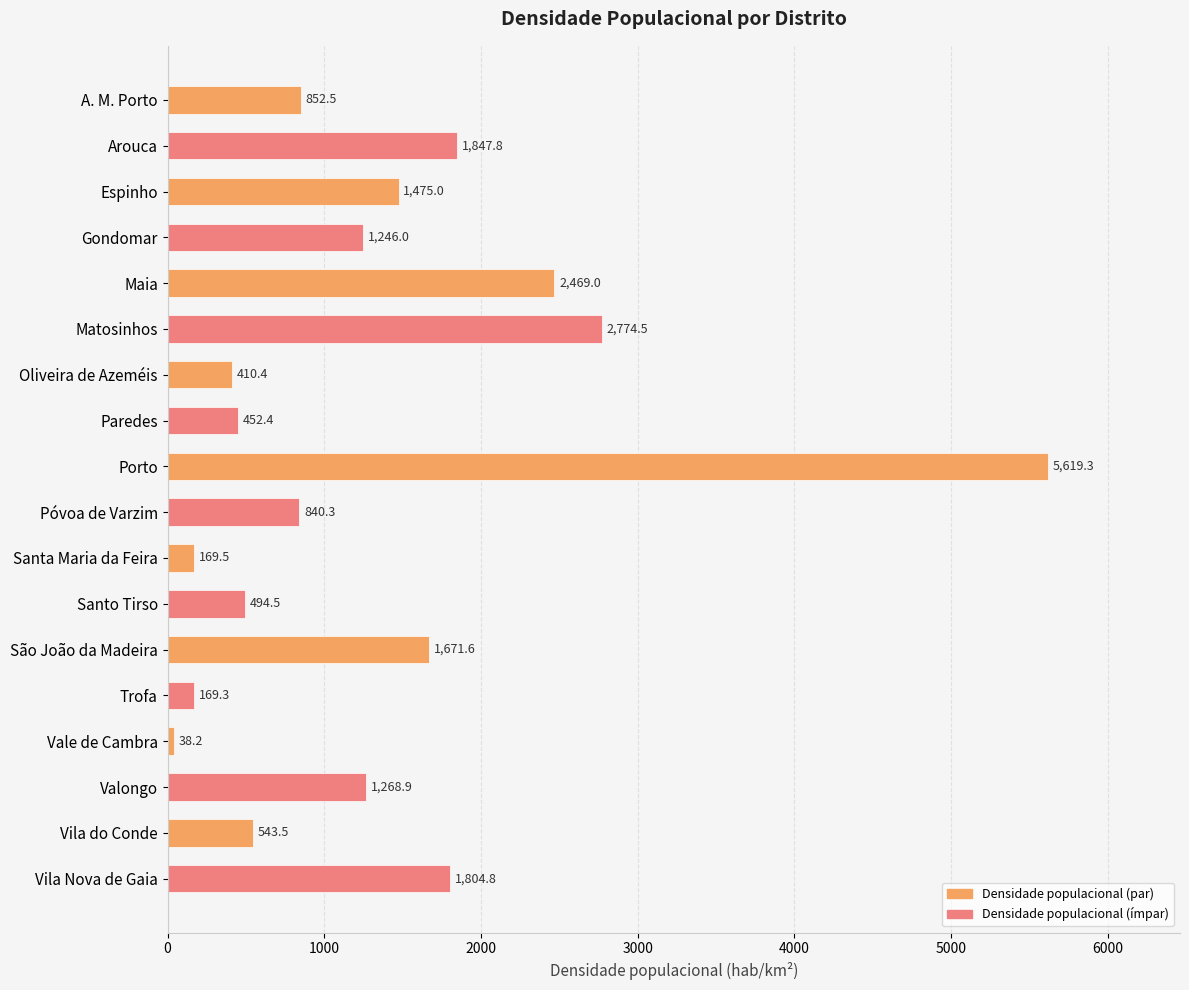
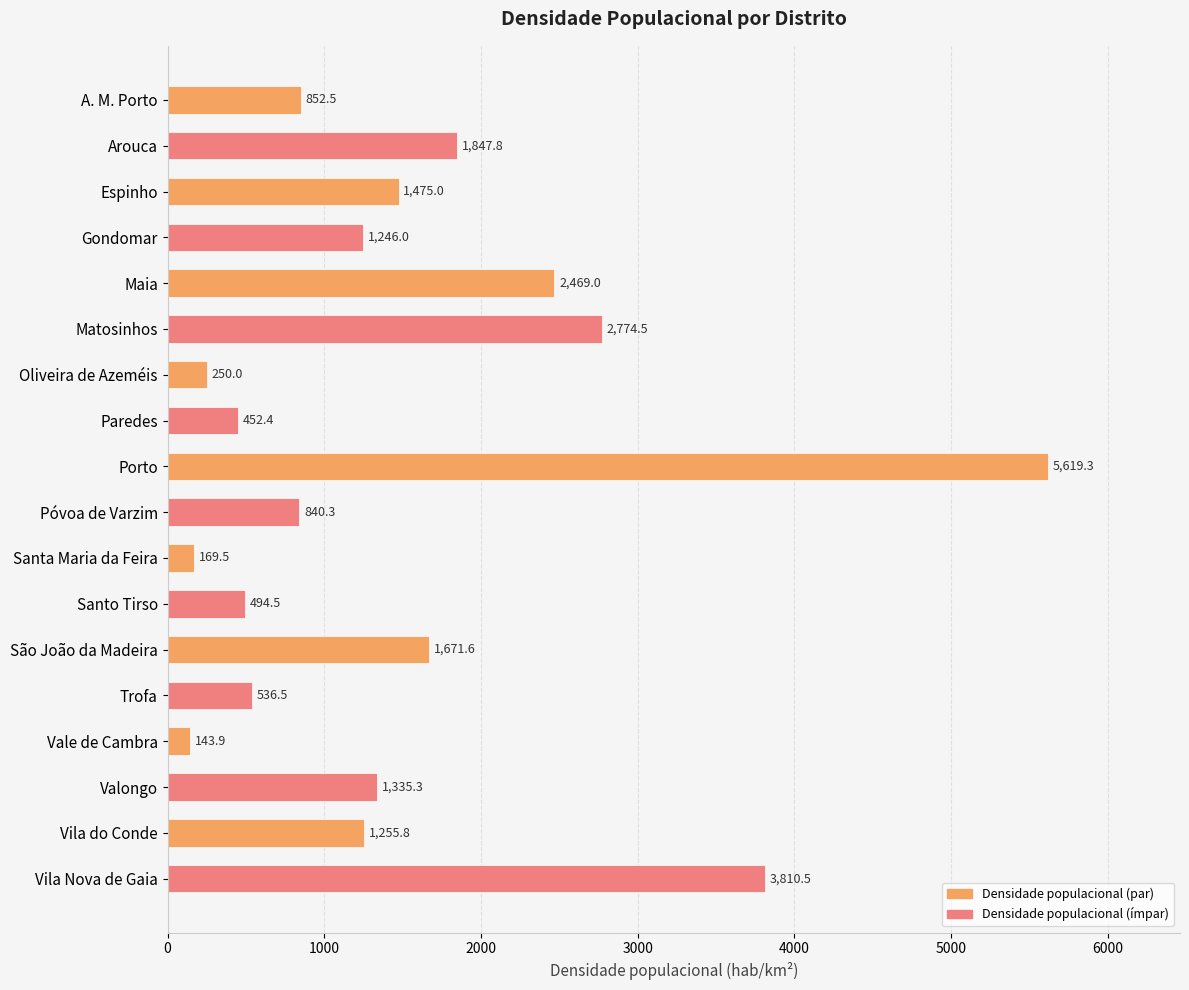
Oliveira de Azeméis: 410.4 -> 250.0
Trofa: 169.3 -> 536.5
Vale de Cambra: 38.2 -> 143.9
Valongo: 1,268.9 -> 1,335.3
Vila do Conde: 543.5 -> 1,255.8
Vila Nova de Gaia: 1,804.8 -> 3,810.5
